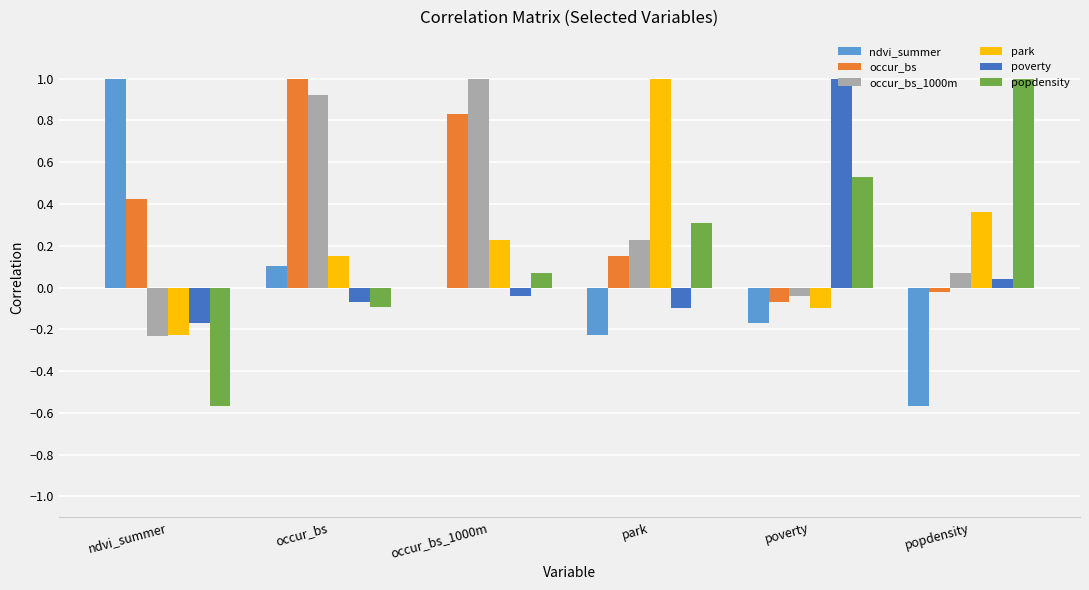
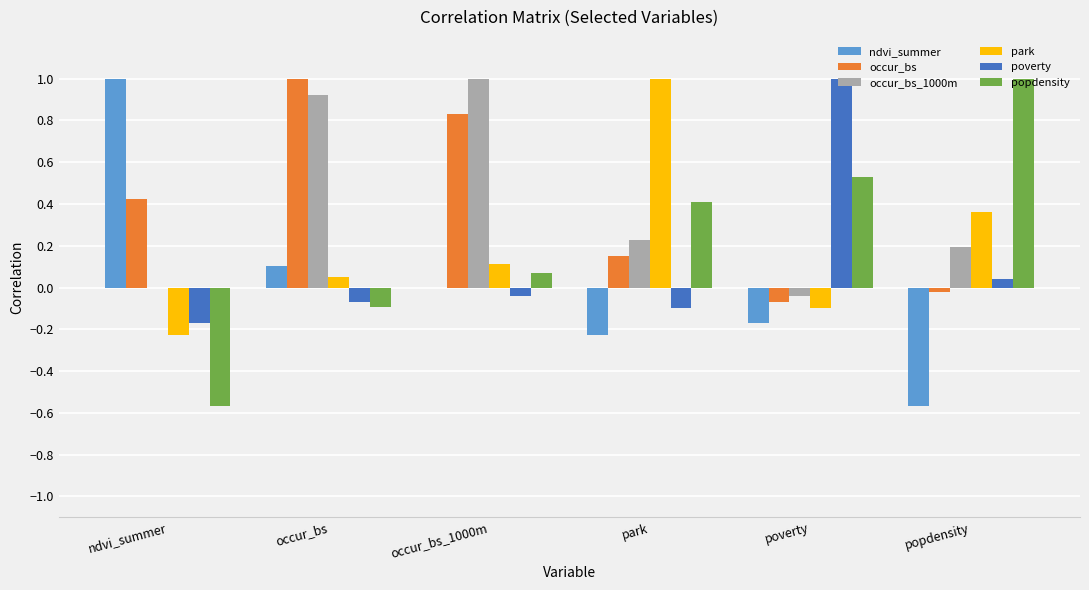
occur_bs_1000m, ndvi_summer: -0.23 -> 0.00
park, occur_bs: 0.15 -> 0.05
park, occur_bs_1000m: 0.23 -> 0.11
popdensity, park: 0.31 -> 0.41
occur_bs_1000m, popdensity: 0.07 -> 0.20
